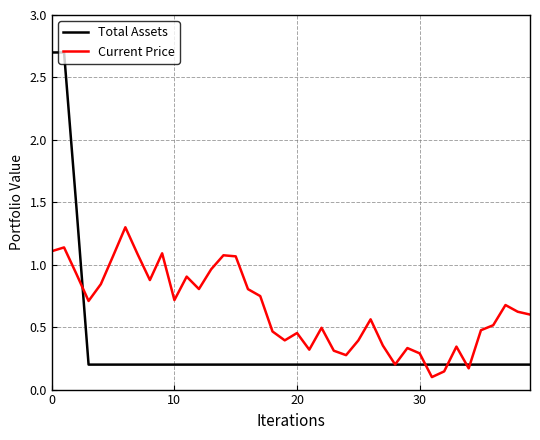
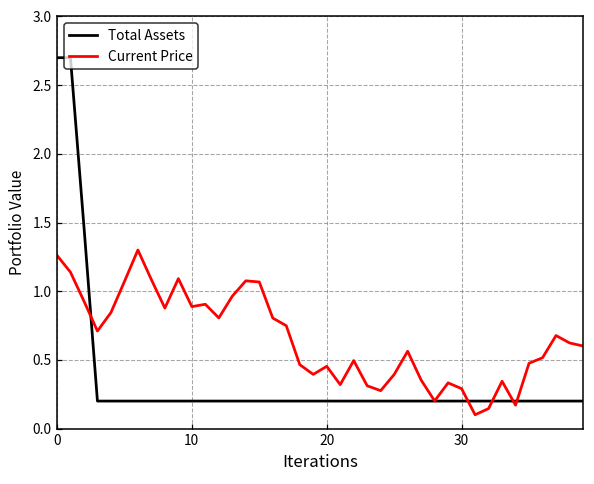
Current Price, 0: 1.11 -> 1.26
Current Price, 10: 0.72 -> 0.89
